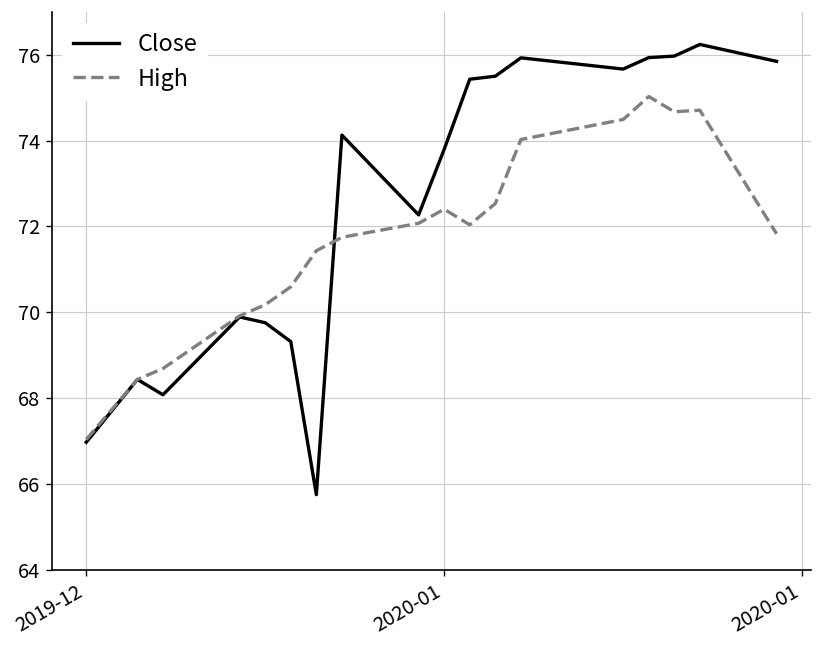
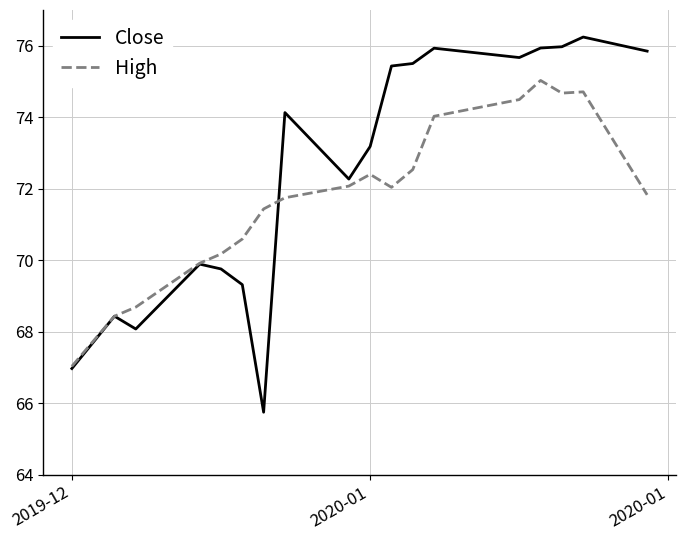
Close, 2020-01: 73.8 -> 73.2
